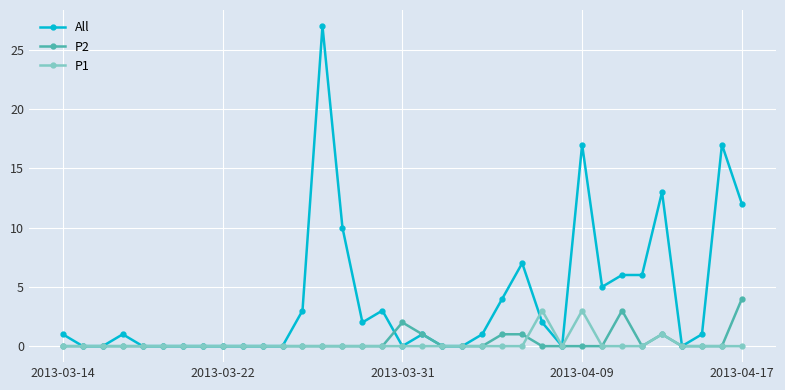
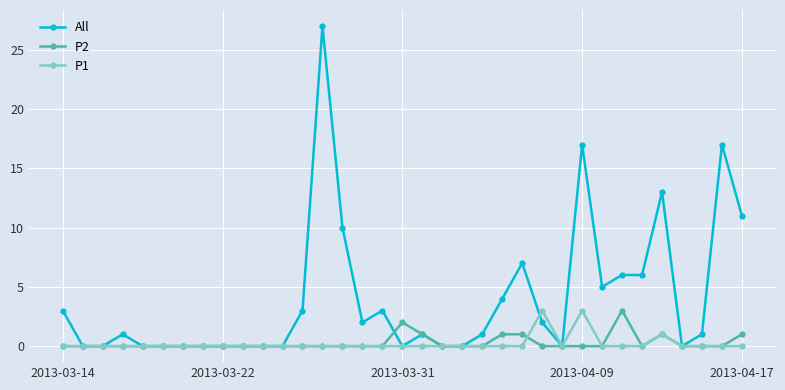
All, 2013-03-14: 1 -> 3
All, 2013-04-17: 12 -> 11
P2, 2013-04-17: 4 -> 1
